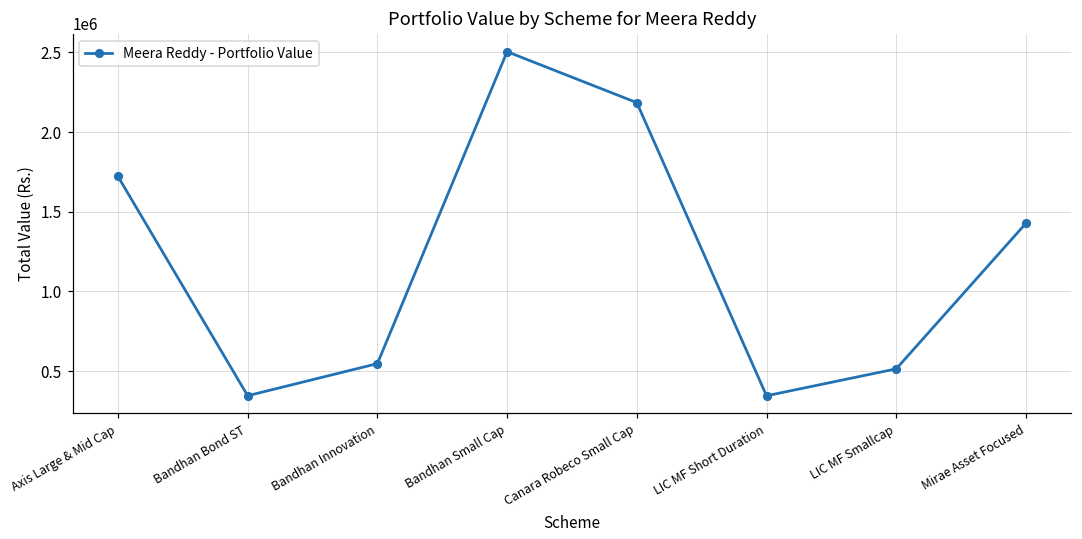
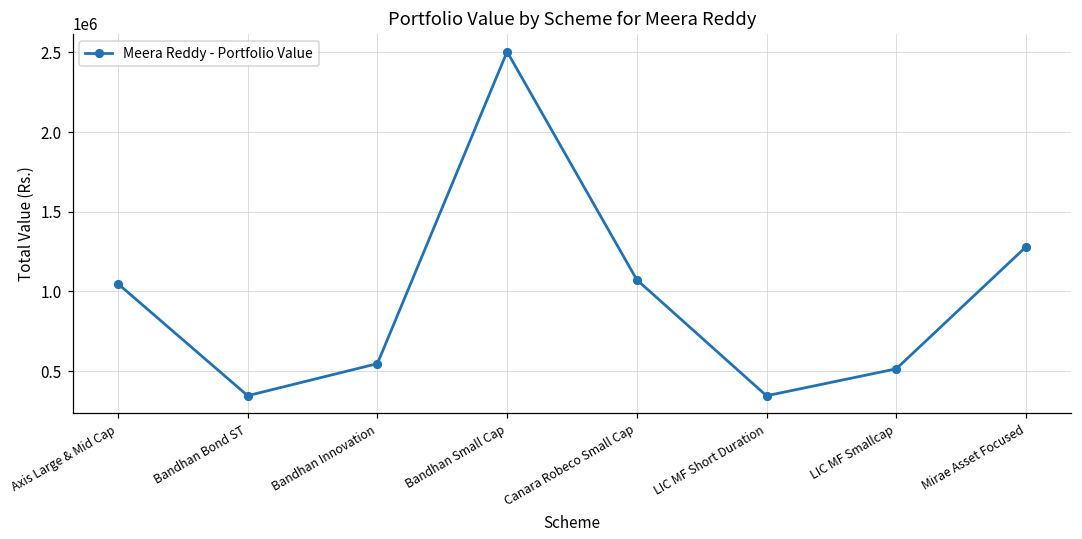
Axis Large & Mid Cap: 1720000 -> 1050000
Canara Robeco Small Cap: 2180000 -> 1070000
Mirae Asset Focused: 1430000 -> 1280000
